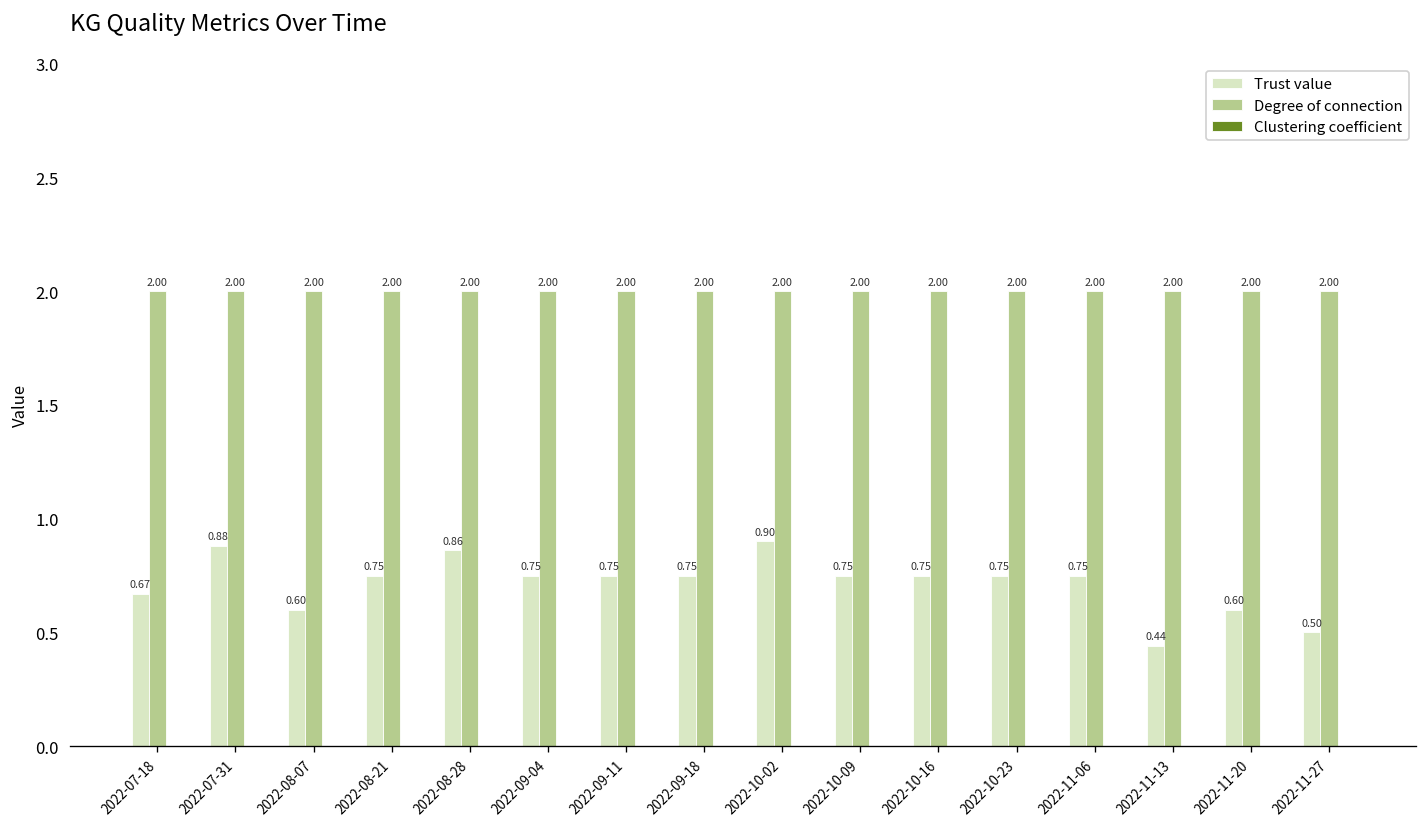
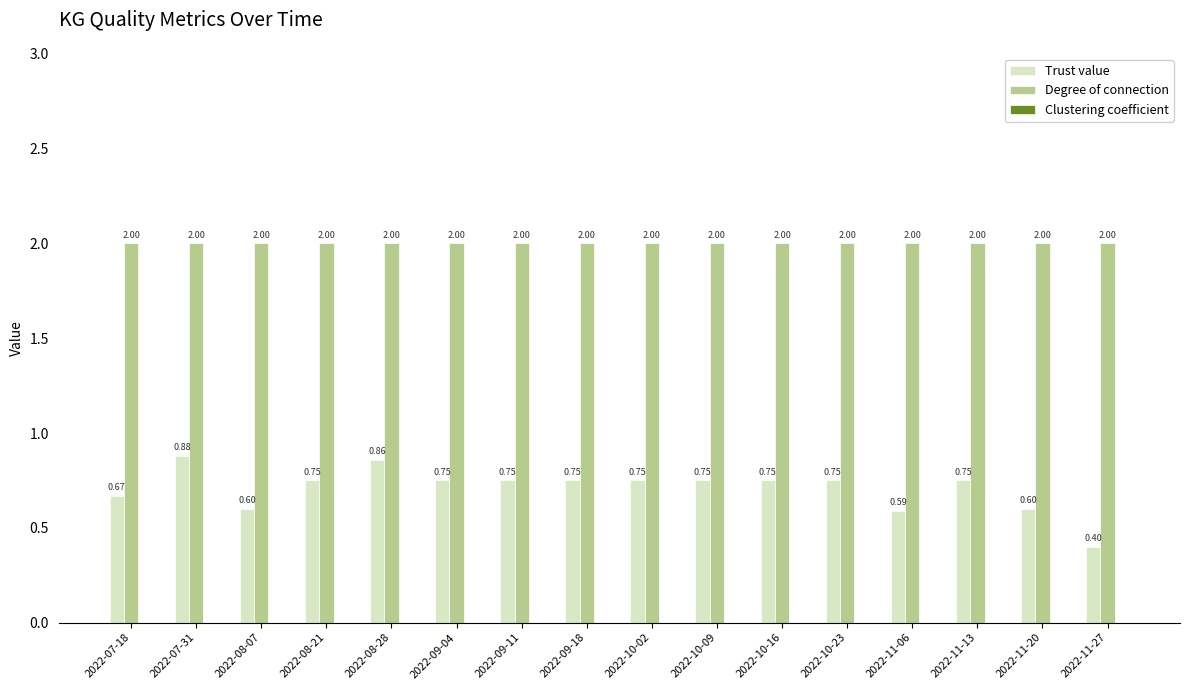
Trust value, 2022-10-02: 0.90 -> 0.75
Trust value, 2022-11-06: 0.75 -> 0.59
Trust value, 2022-11-13: 0.44 -> 0.75
Trust value, 2022-11-27: 0.50 -> 0.40
